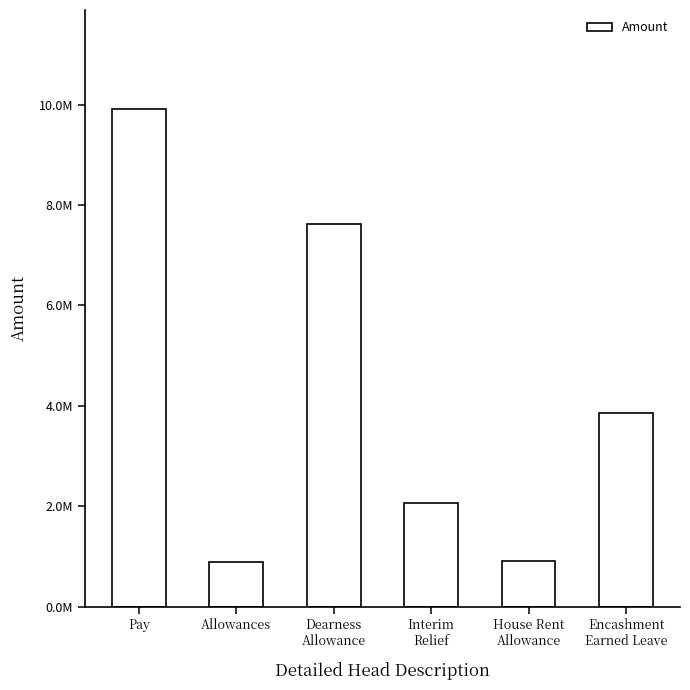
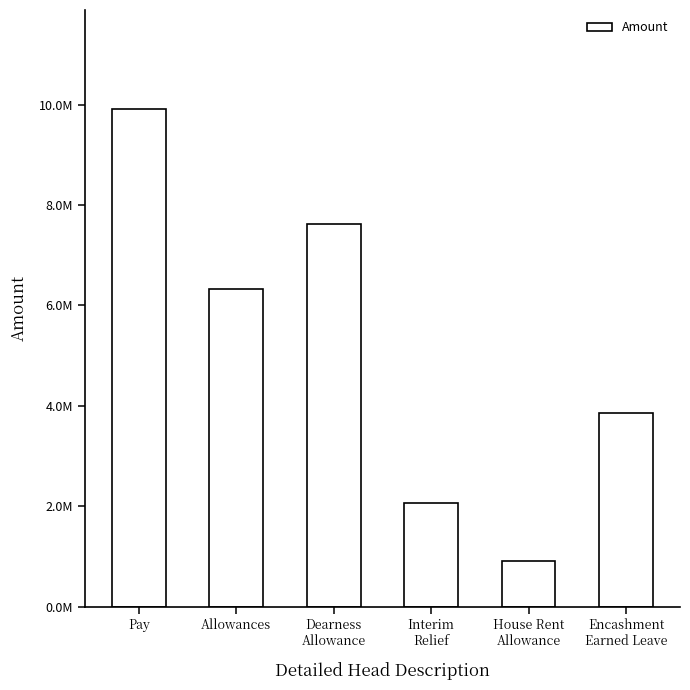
Allowances: 900000 -> 6300000
